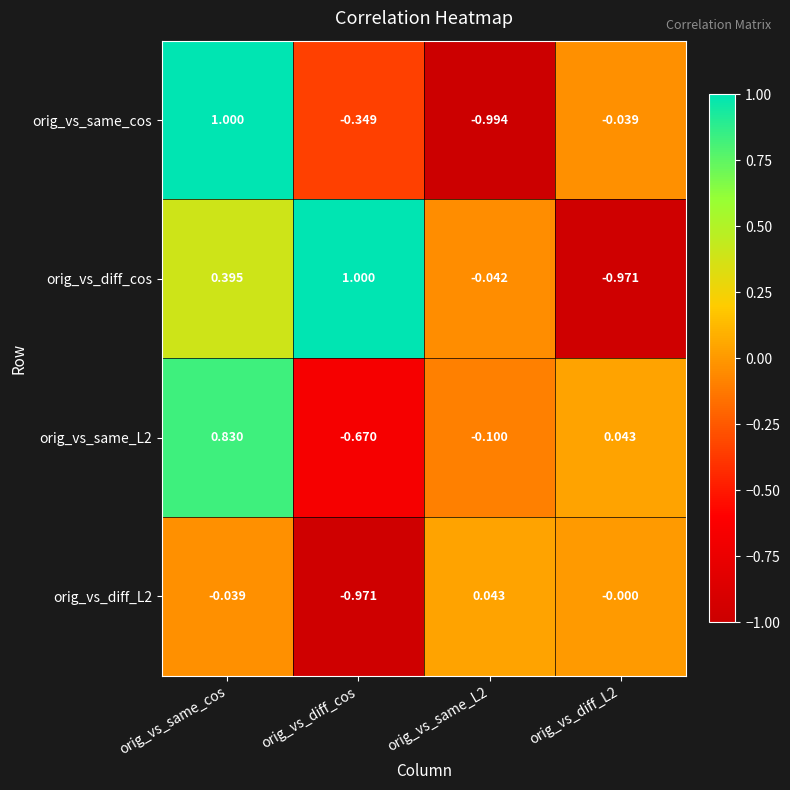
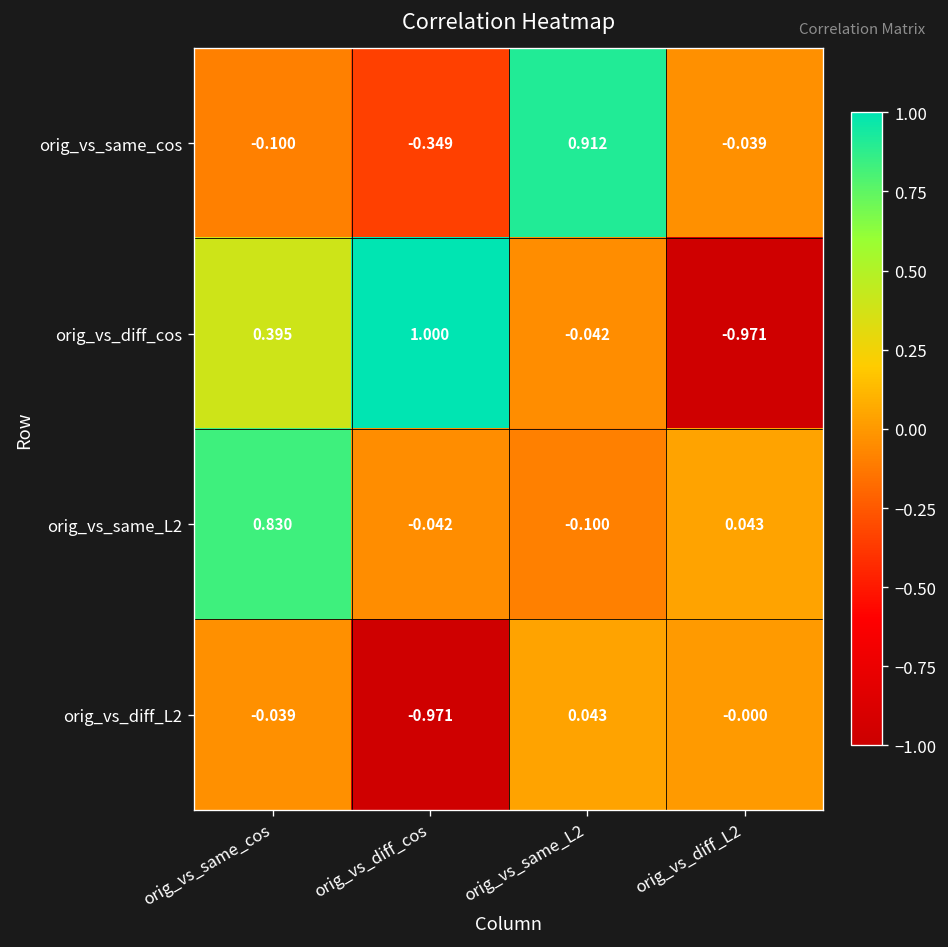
orig_vs_same_cos, orig_vs_same_cos: 1.000 -> -0.100
orig_vs_same_cos, orig_vs_same_L2: -0.994 -> 0.912
orig_vs_same_L2, orig_vs_diff_cos: -0.670 -> -0.042
